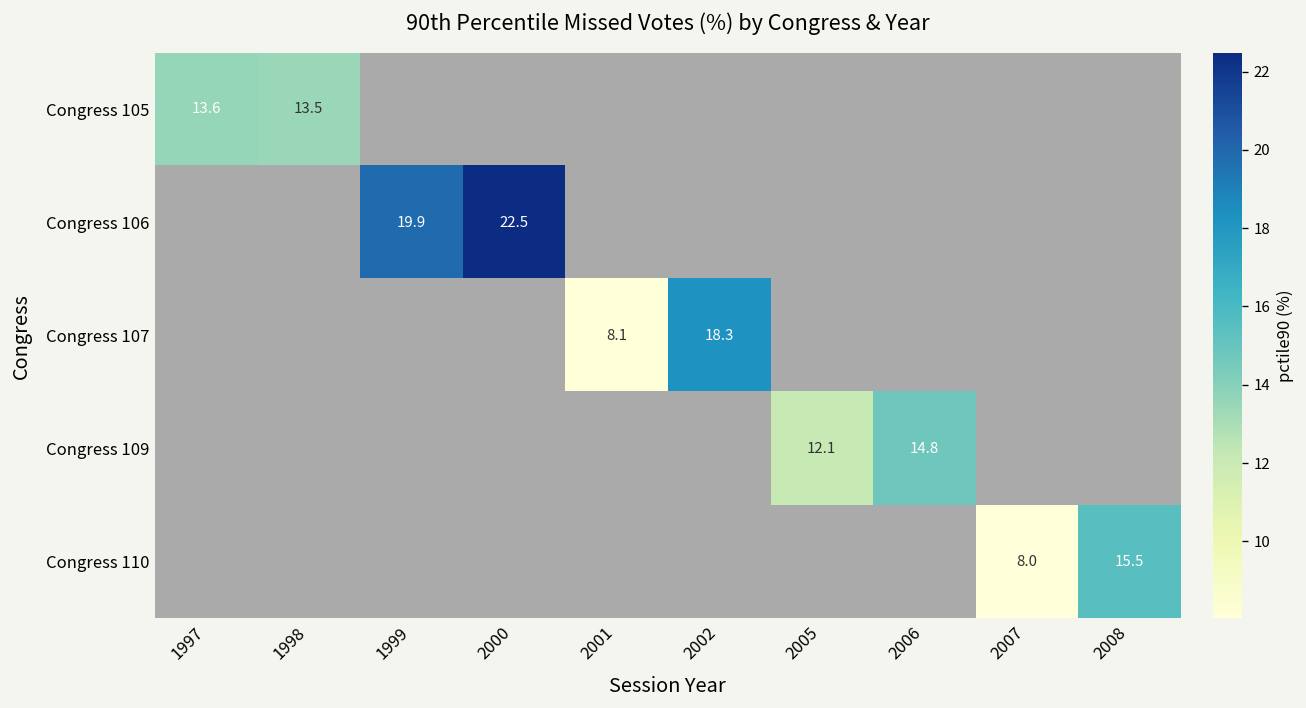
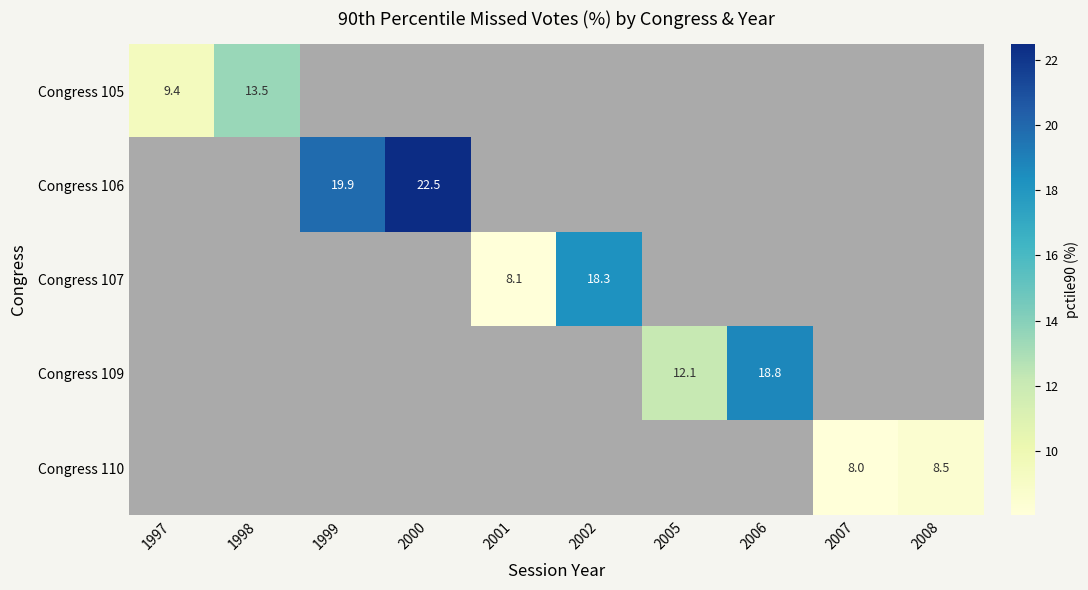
Congress 105, 1997: 13.6 -> 9.4
Congress 109, 2006: 14.8 -> 18.8
Congress 110, 2008: 15.5 -> 8.5
